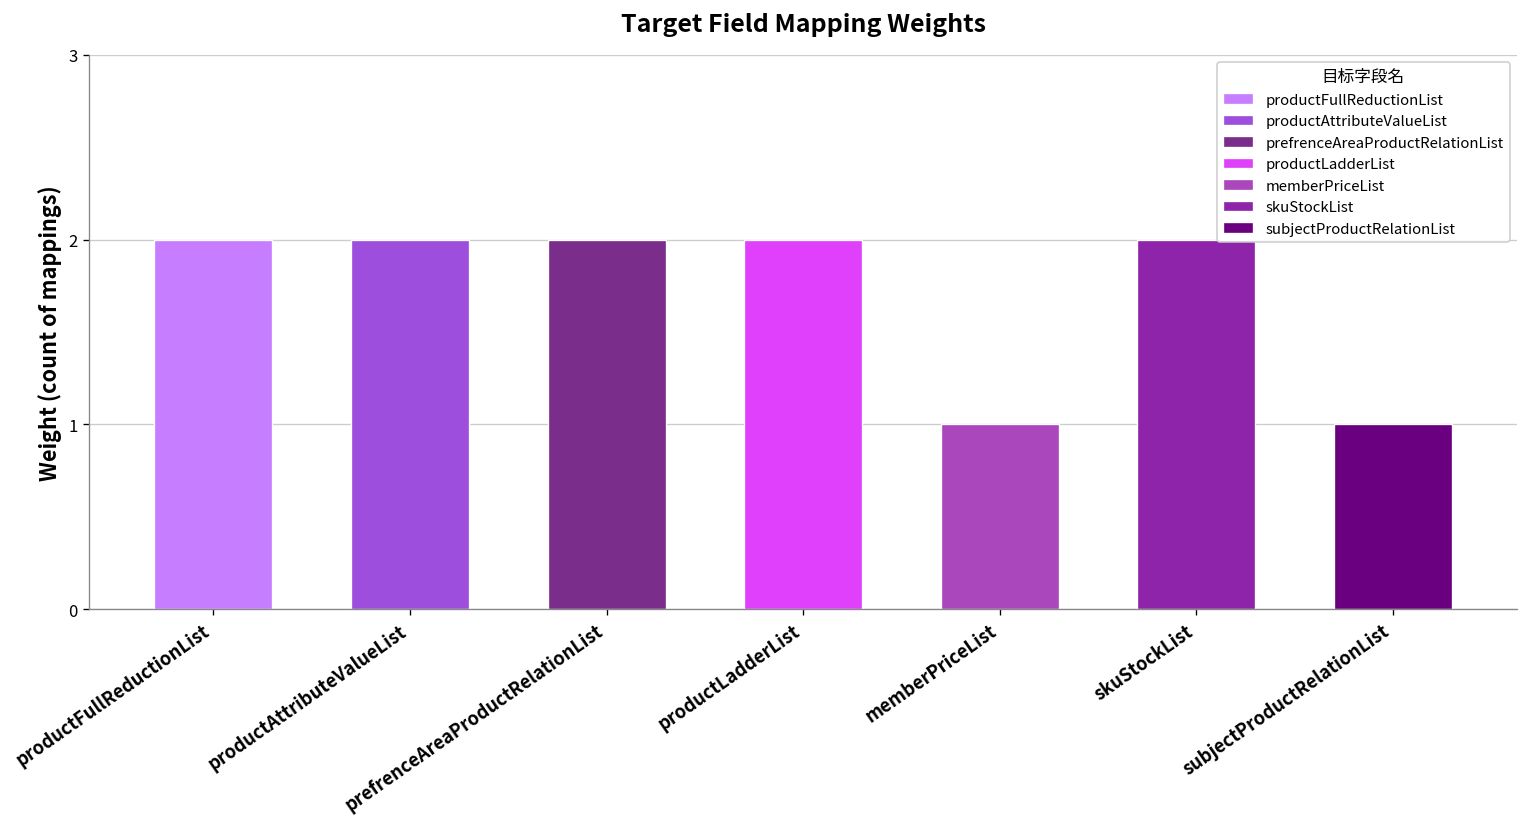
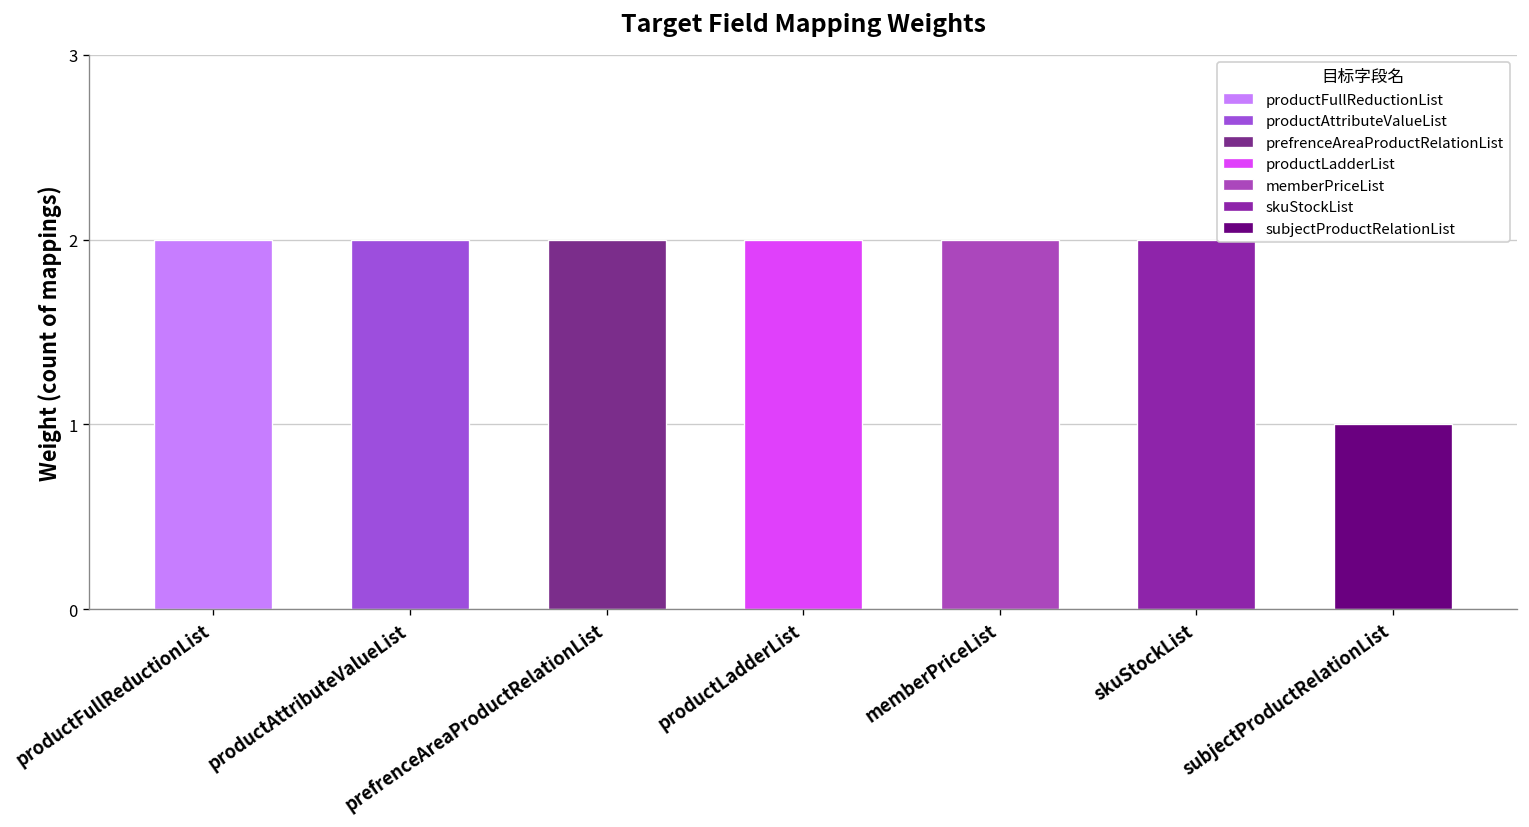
memberPriceList: 1 -> 2
